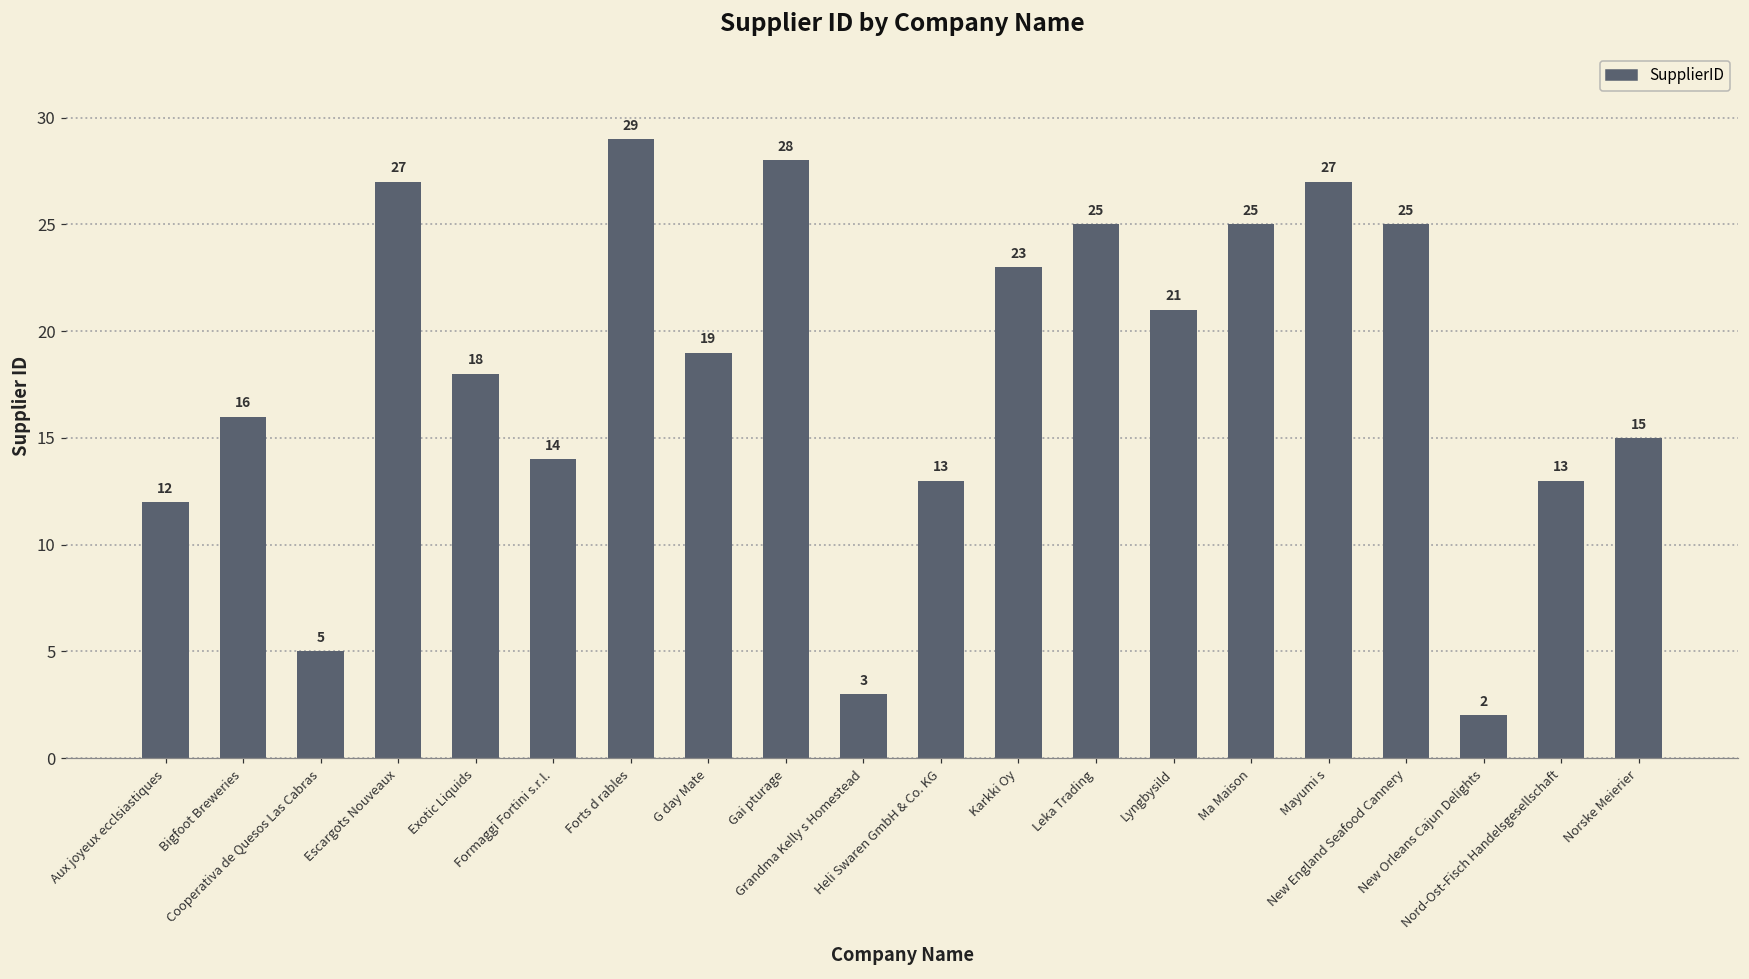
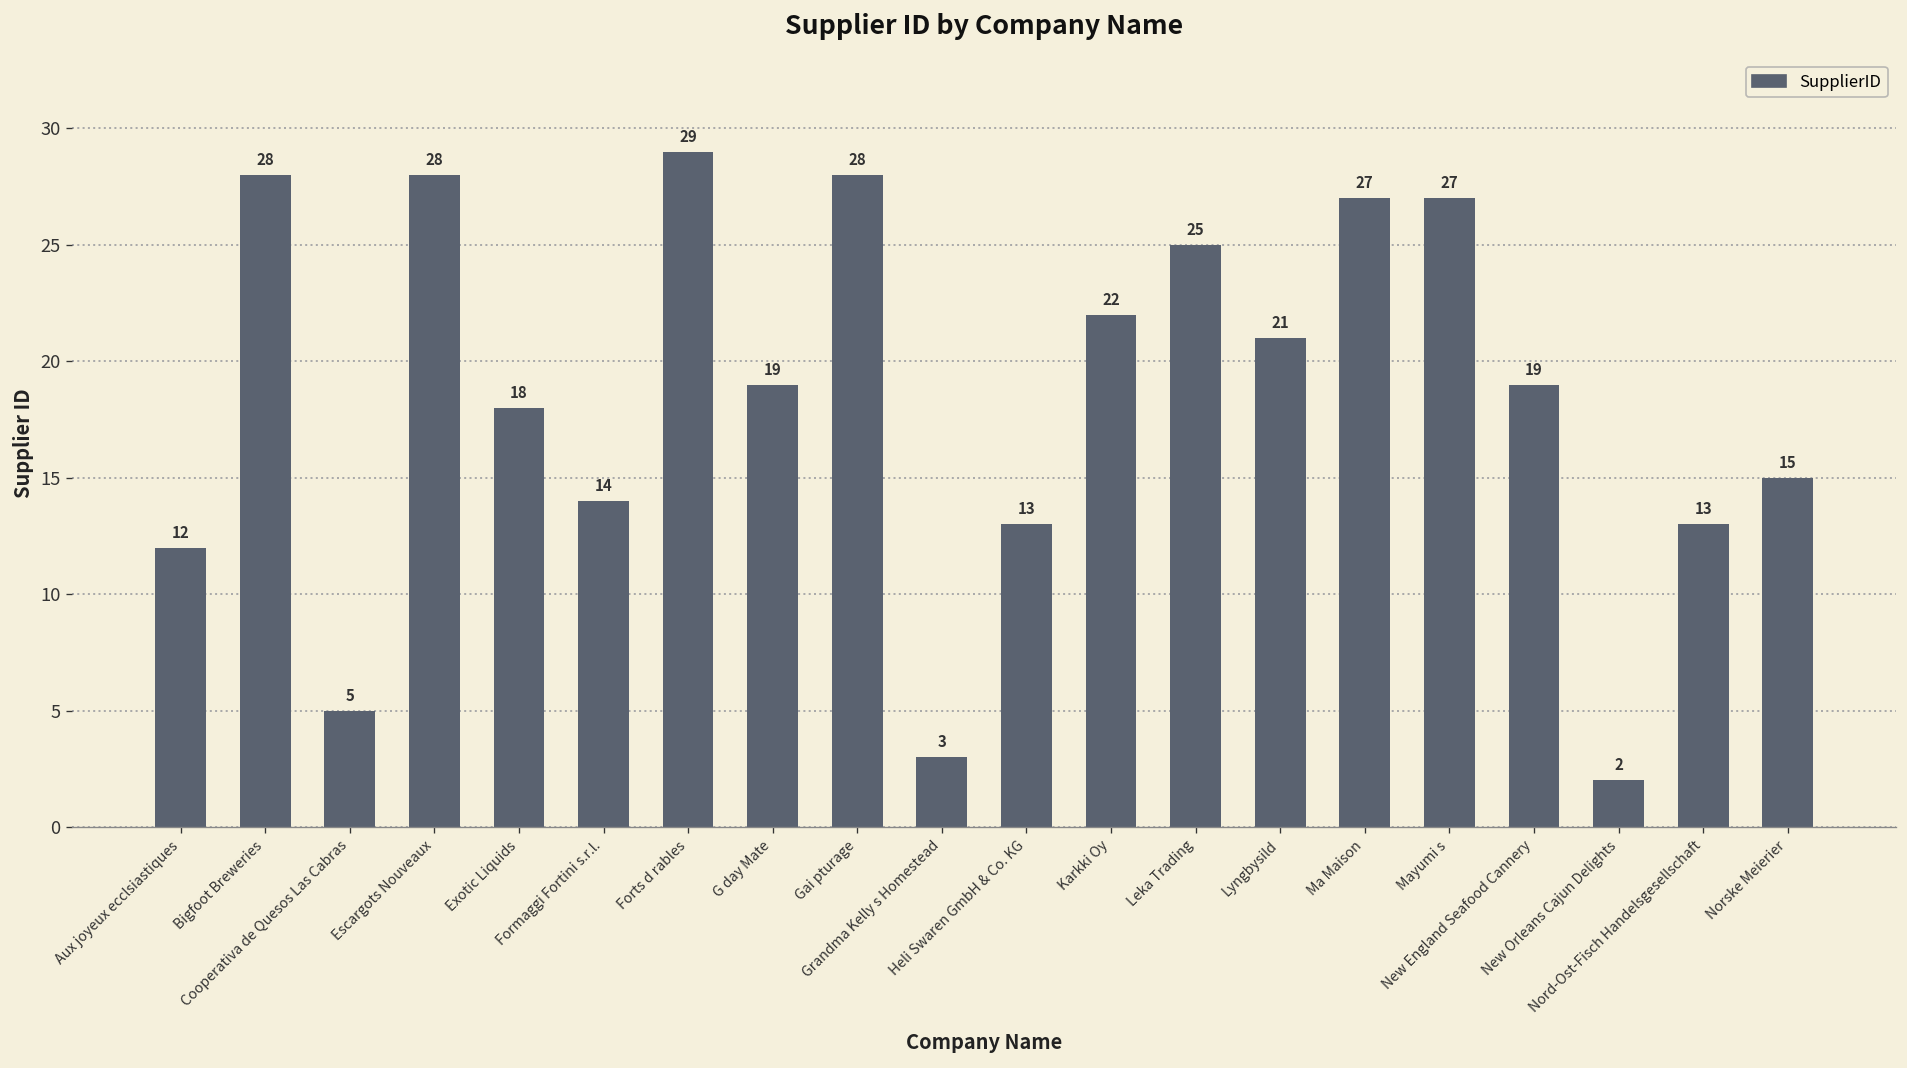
Bigfoot Breweries: 16 -> 28
Escargots Nouveaux: 27 -> 28
Karkki Oy: 23 -> 22
Ma Maison: 25 -> 27
New England Seafood Cannery: 25 -> 19
